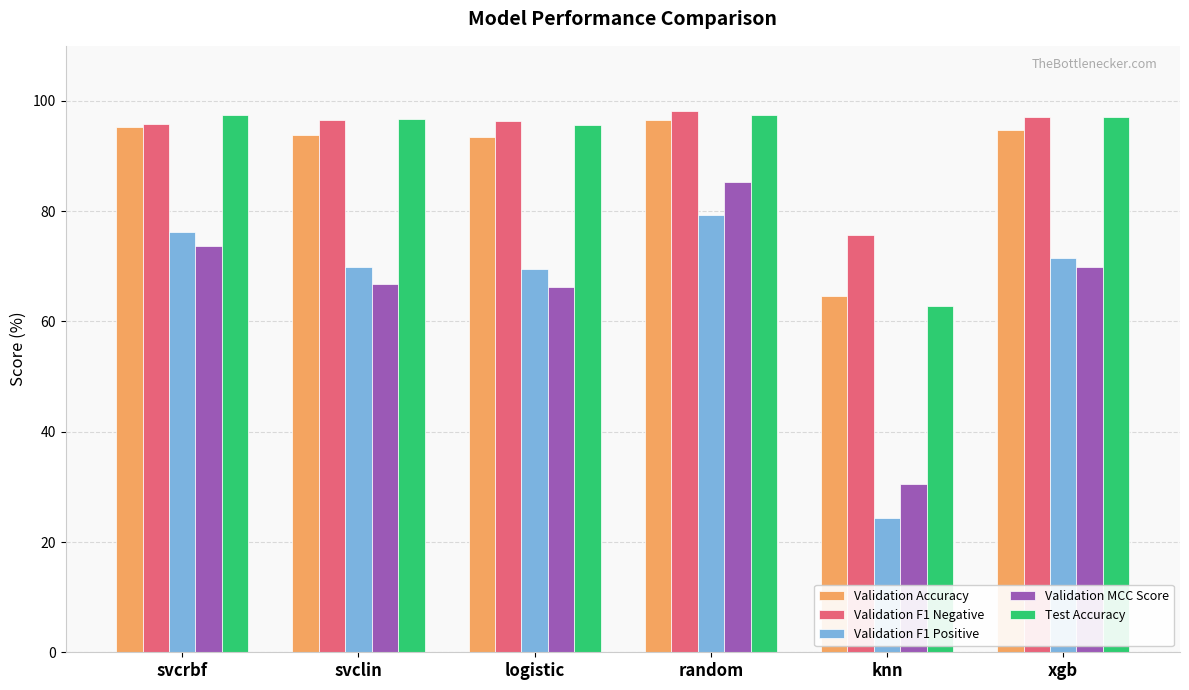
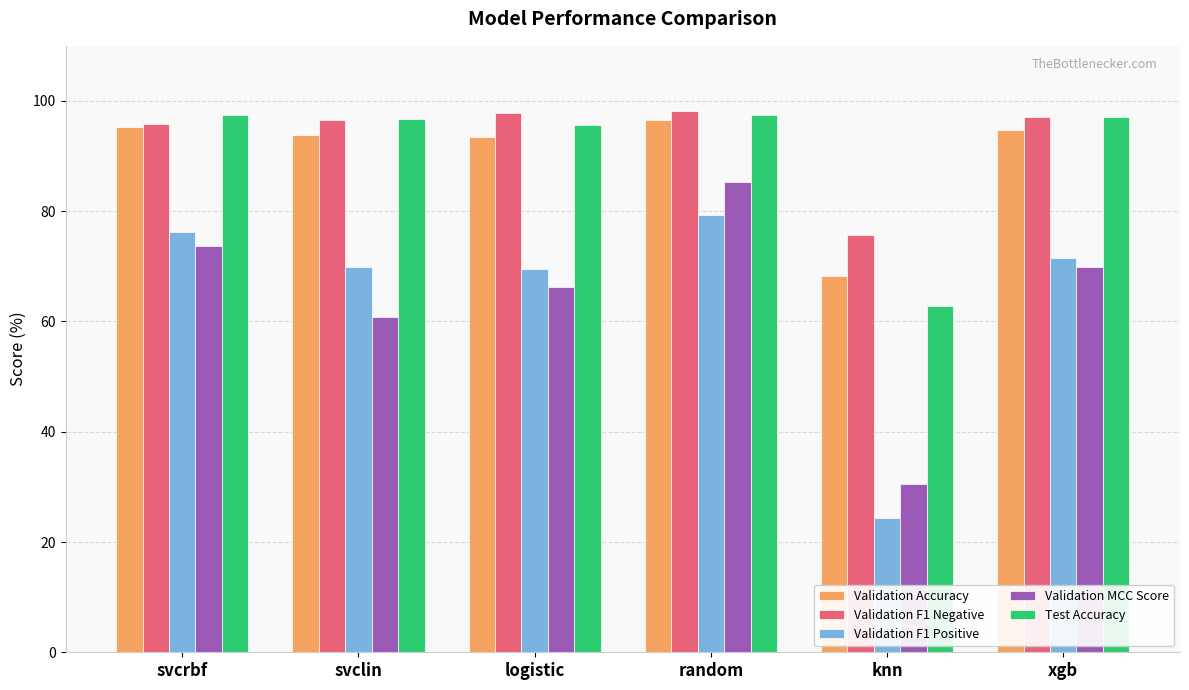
Validation MCC Score, svclin: 67 -> 61
Validation F1 Negative, logistic: 96 -> 98
Validation Accuracy, knn: 65 -> 68
